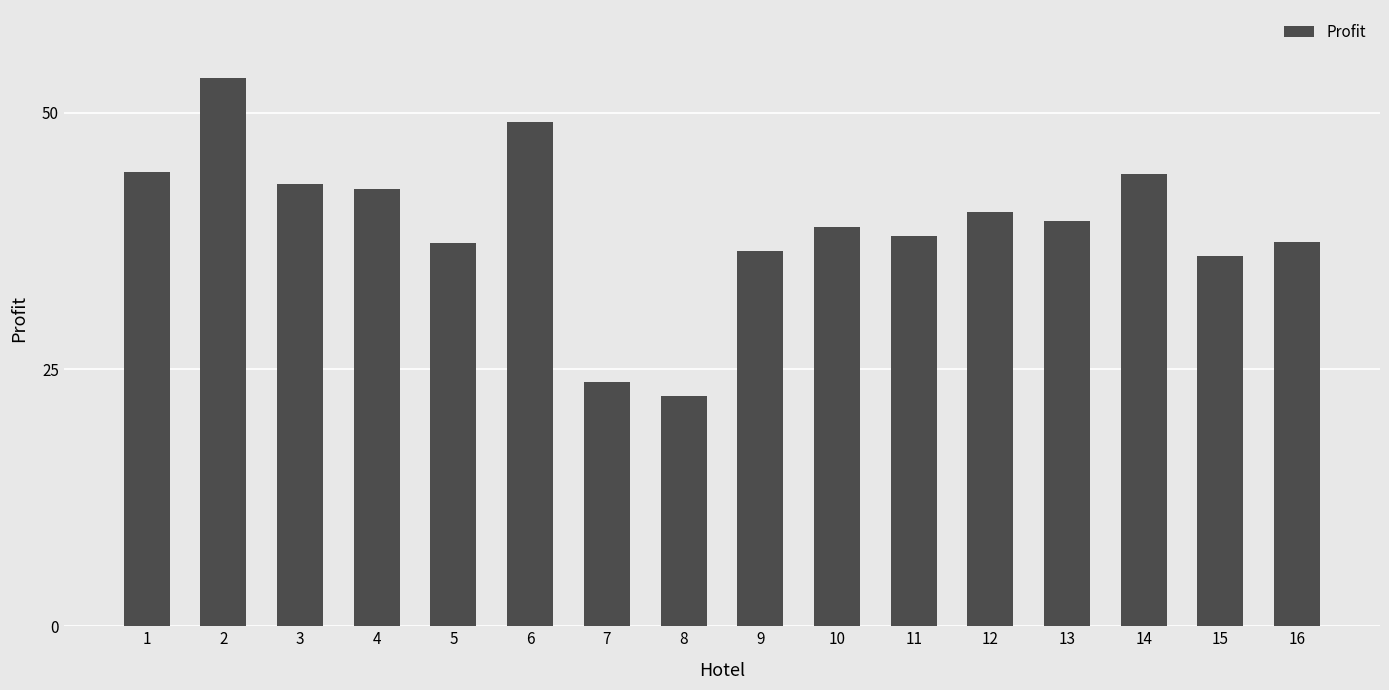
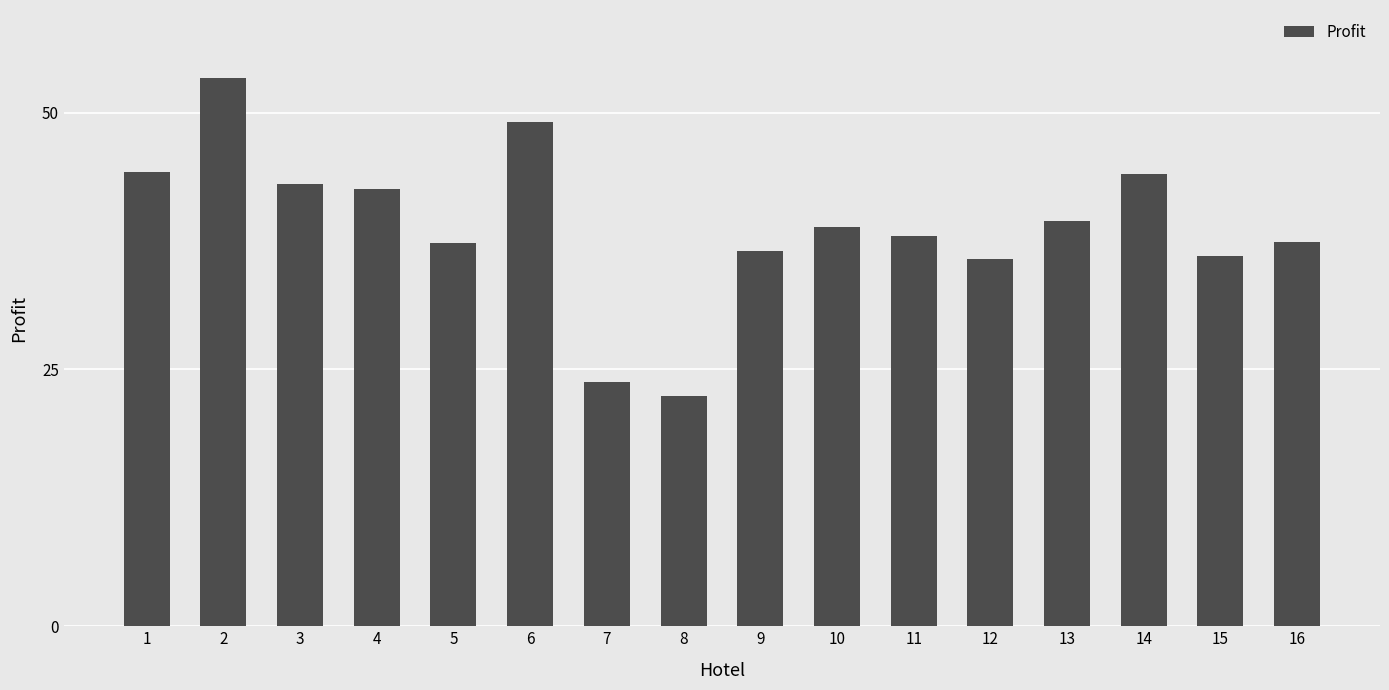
12: 40.3 -> 35.8
